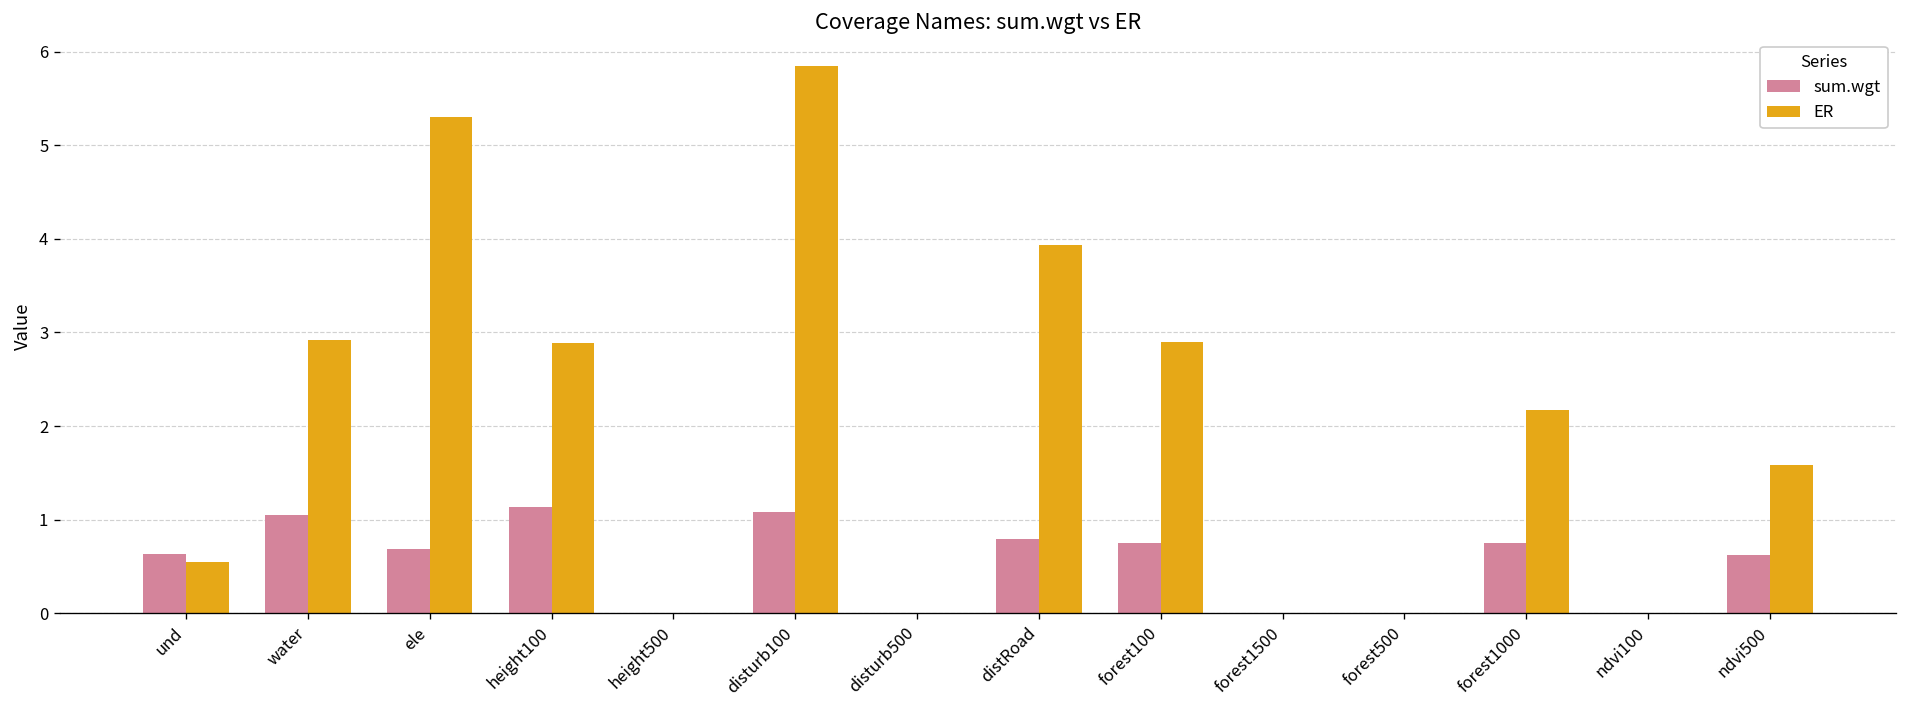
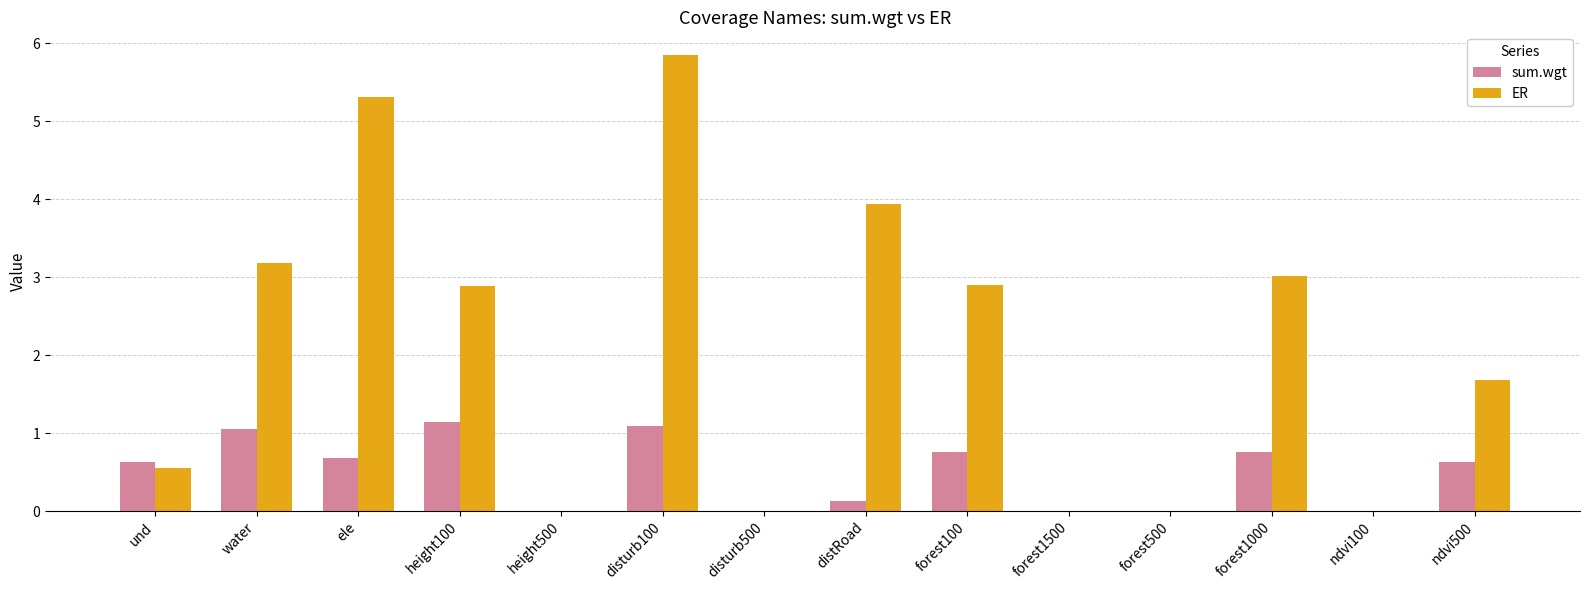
ER, water: 2.9 -> 3.2
sum.wgt, distRoad: 0.8 -> 0.1
ER, forest1000: 2.2 -> 3.0
ER, ndvi500: 1.6 -> 1.7
